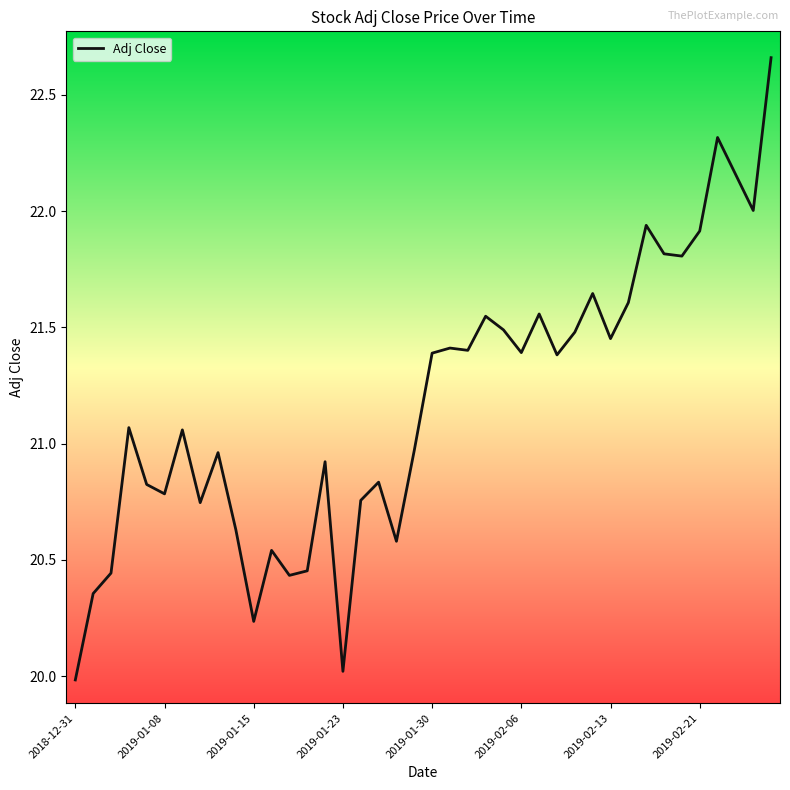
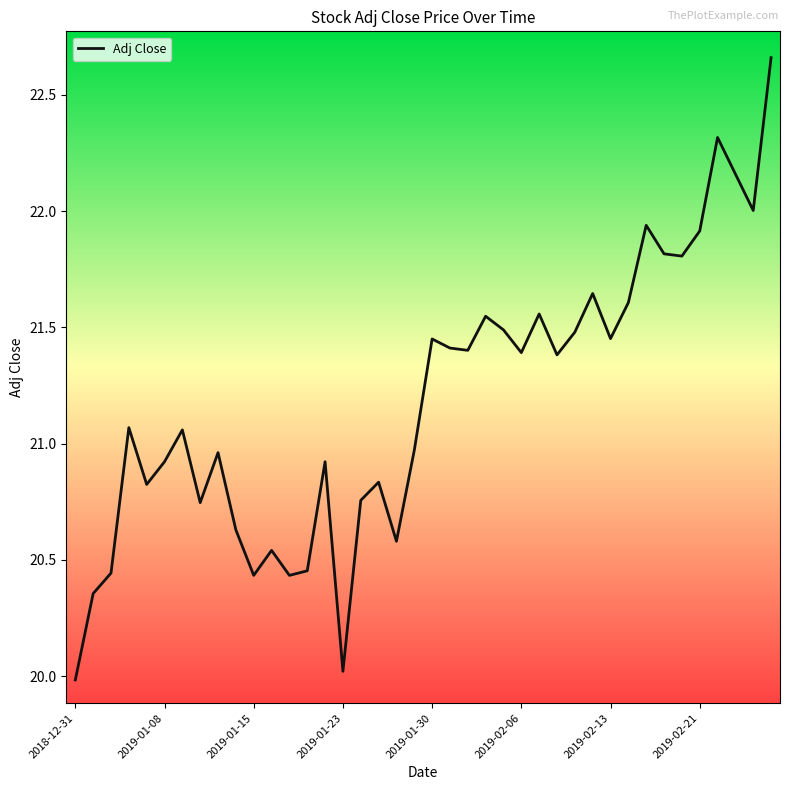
2019-01-08: 20.78 -> 20.92
2019-01-15: 20.24 -> 20.43
2019-01-30: 21.39 -> 21.45
